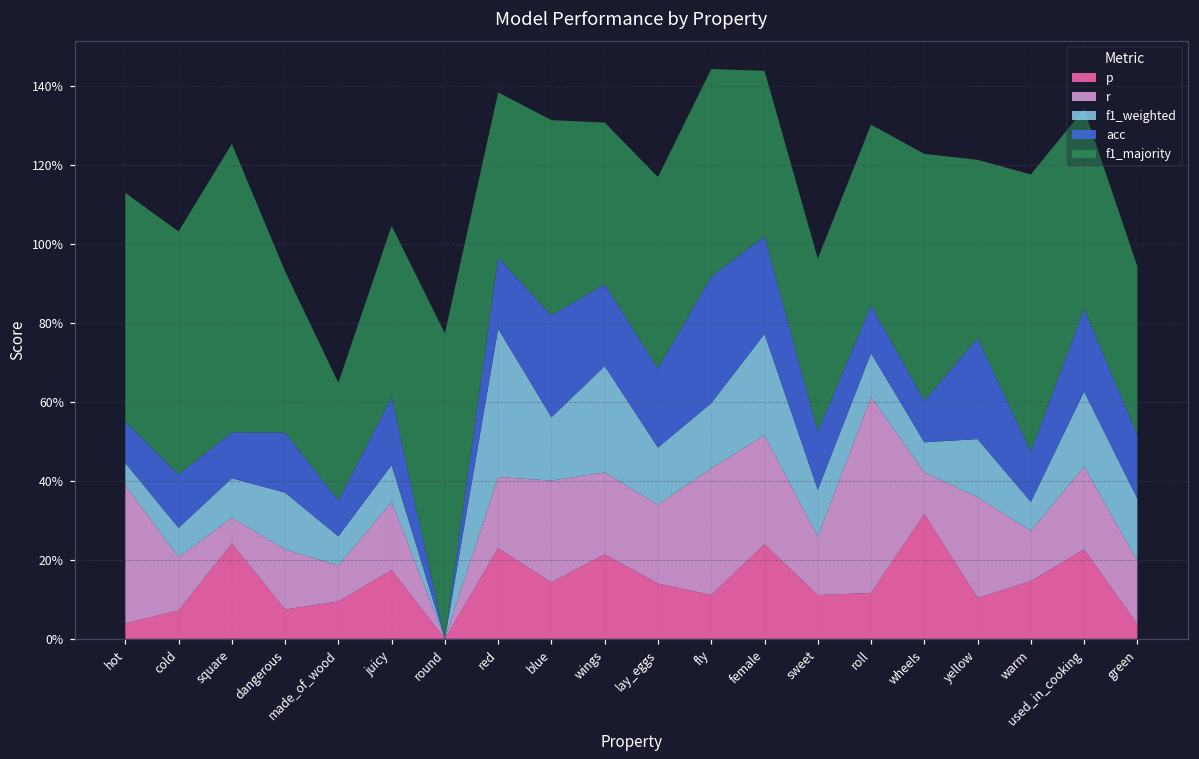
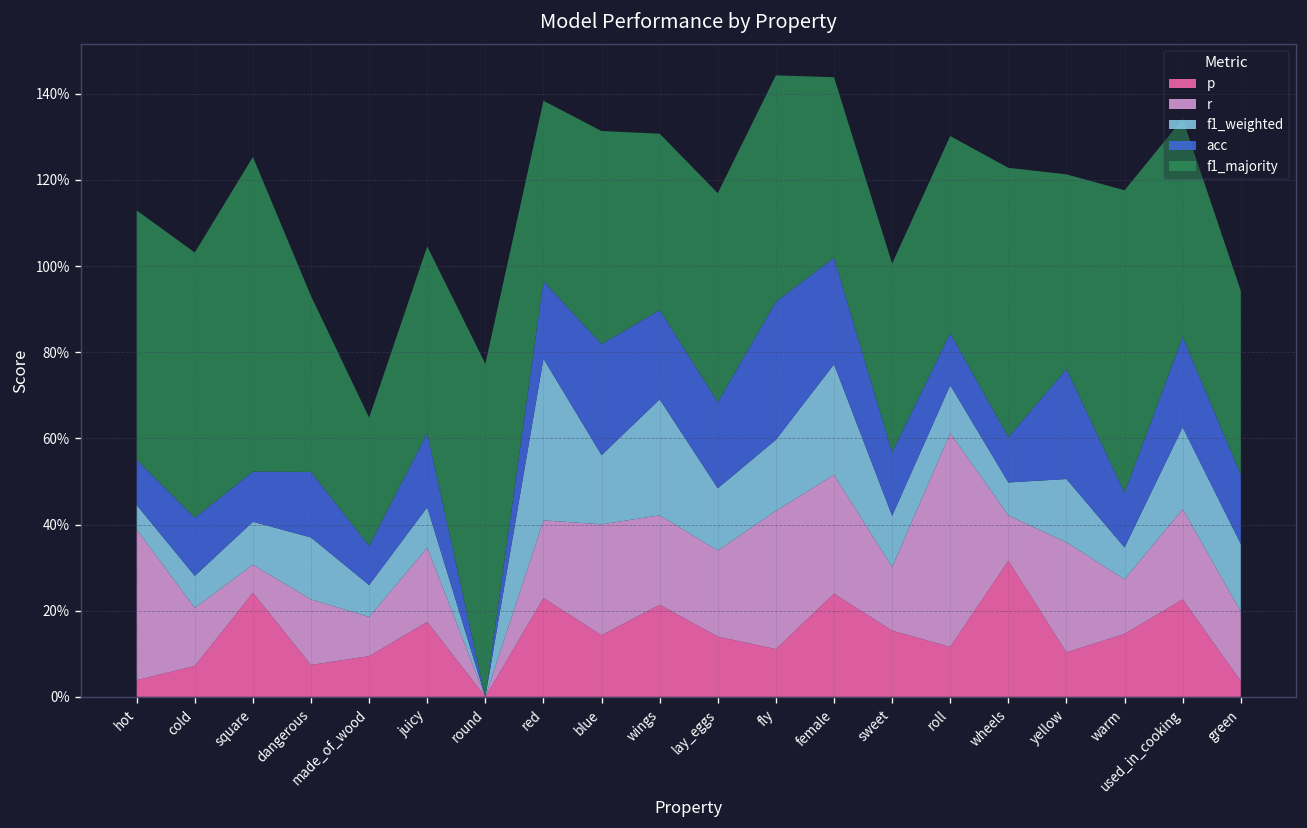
p, sweet: 11% -> 15%
